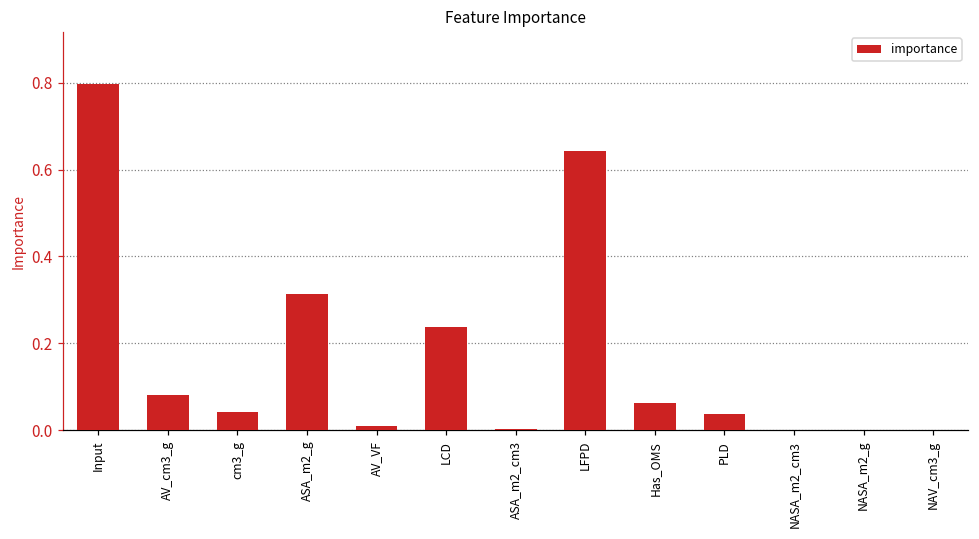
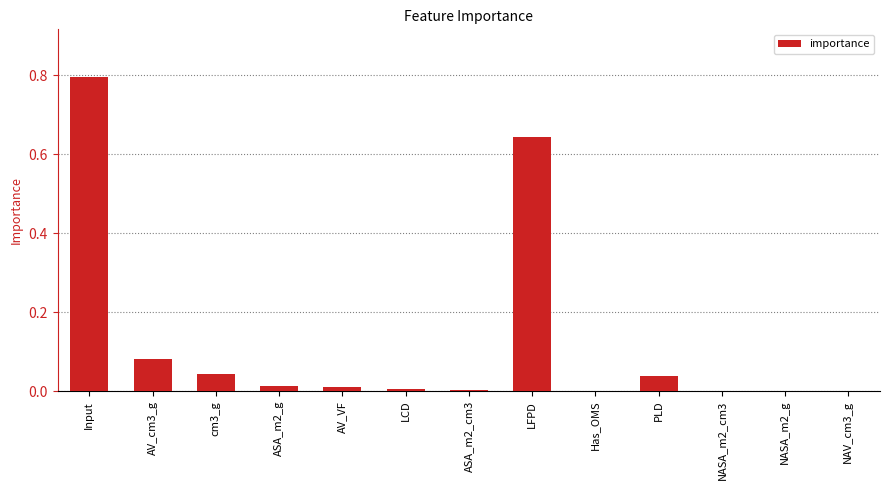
ASA_m2_g: 0.31 -> 0.01
LCD: 0.24 -> 0.00
Has_OMS: 0.06 -> 0.00
